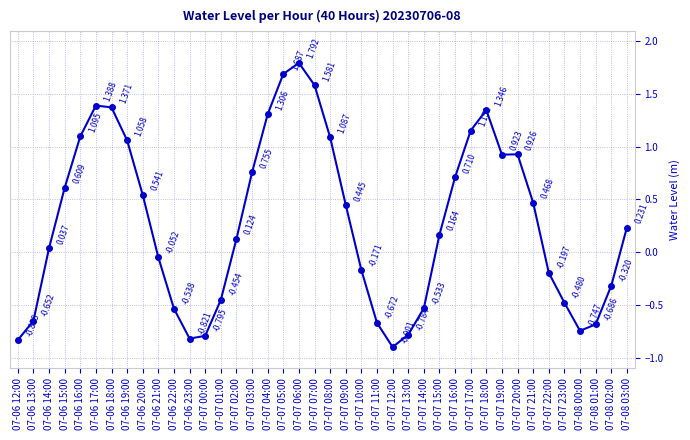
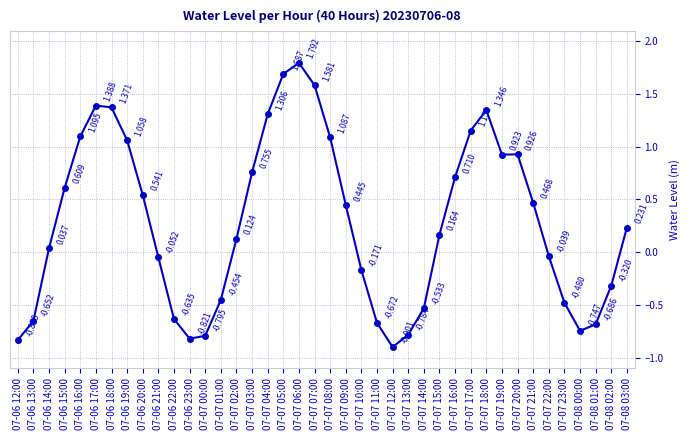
07-06 22:00: -0.538 -> -0.635
07-07 22:00: -0.197 -> -0.039
